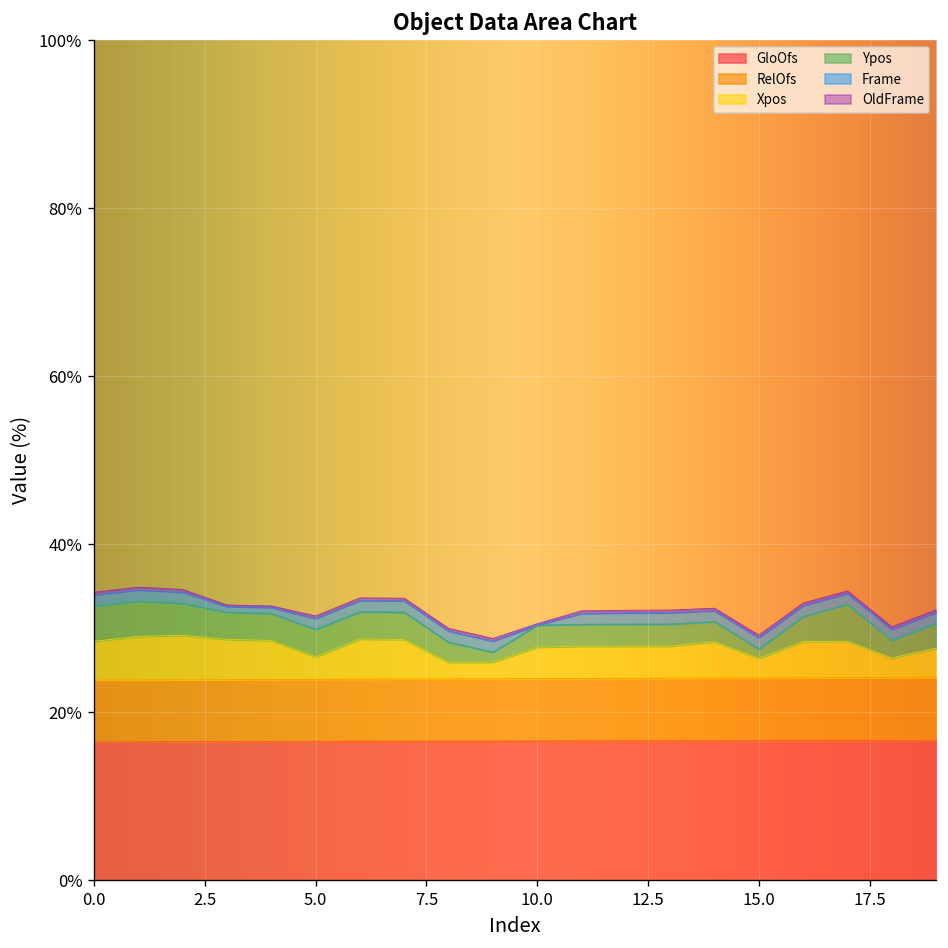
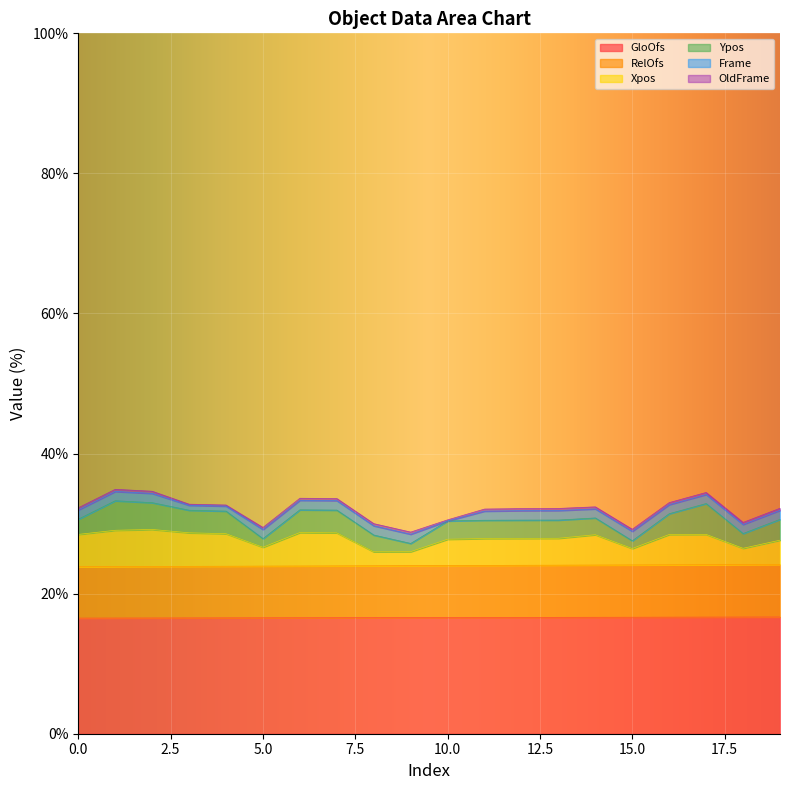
Ypos, 0.0: 4% -> 2%
Ypos, 5.0: 3% -> 1%
